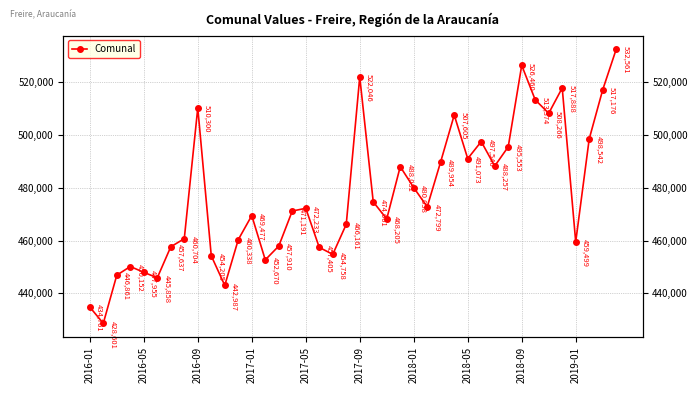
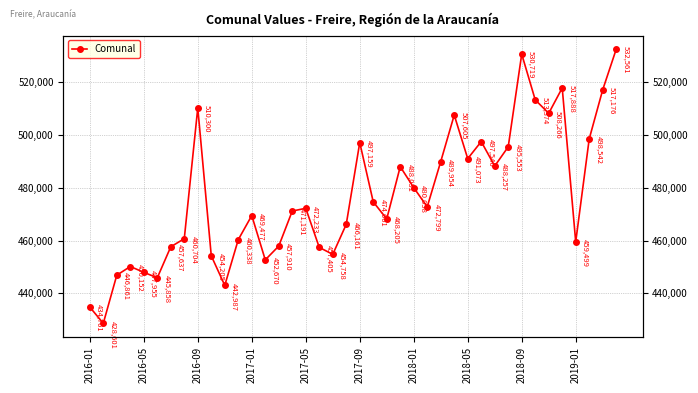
2017-09: 522,046 -> 497,159
2018-09: 526,460 -> 530,719
